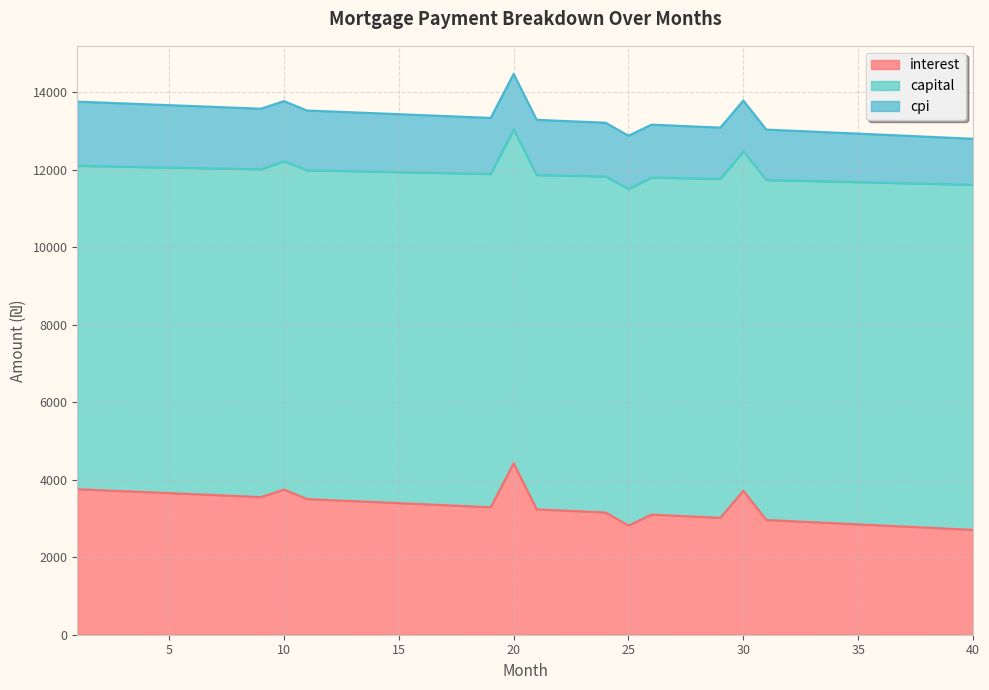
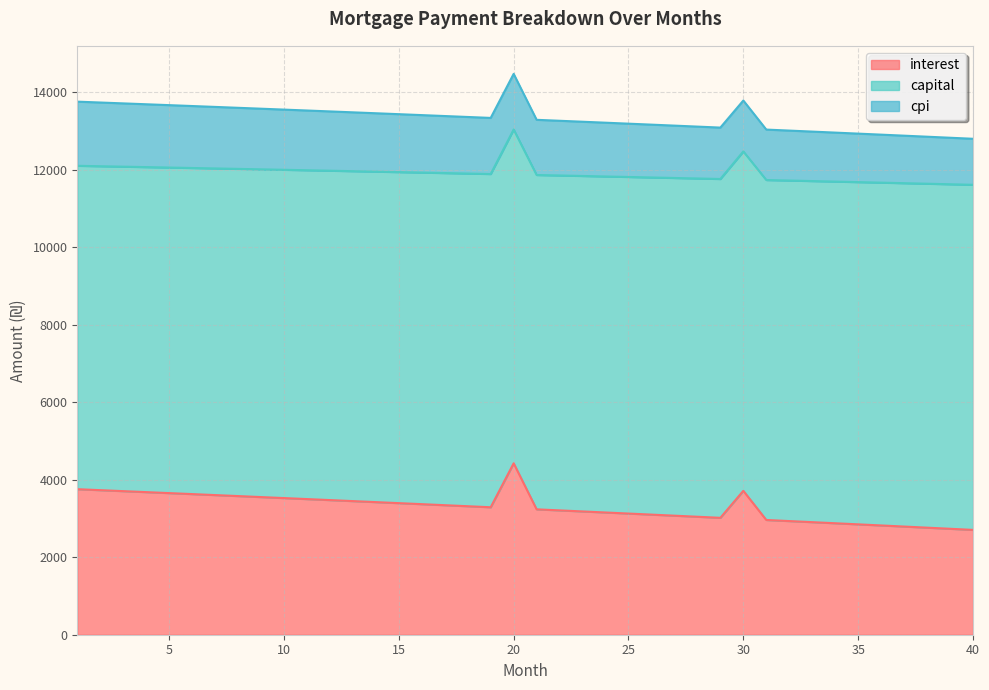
interest, 10: 3700 -> 3500
interest, 25: 2800 -> 3100
